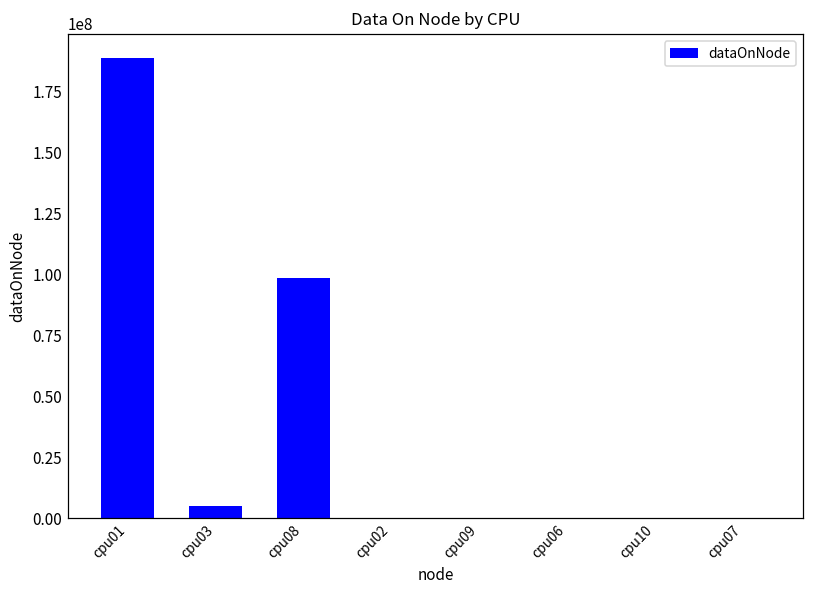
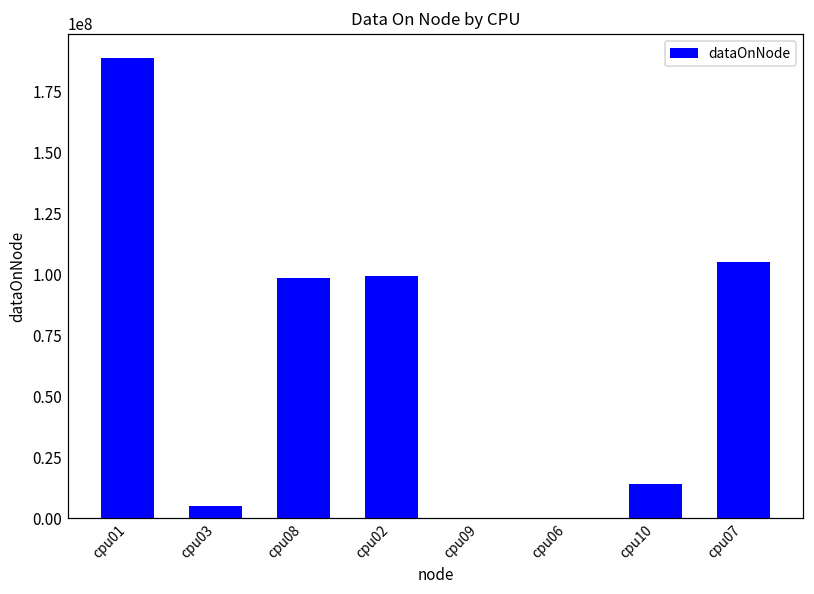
cpu02: 0 -> 99000000
cpu10: 0 -> 14000000
cpu07: 0 -> 105000000
